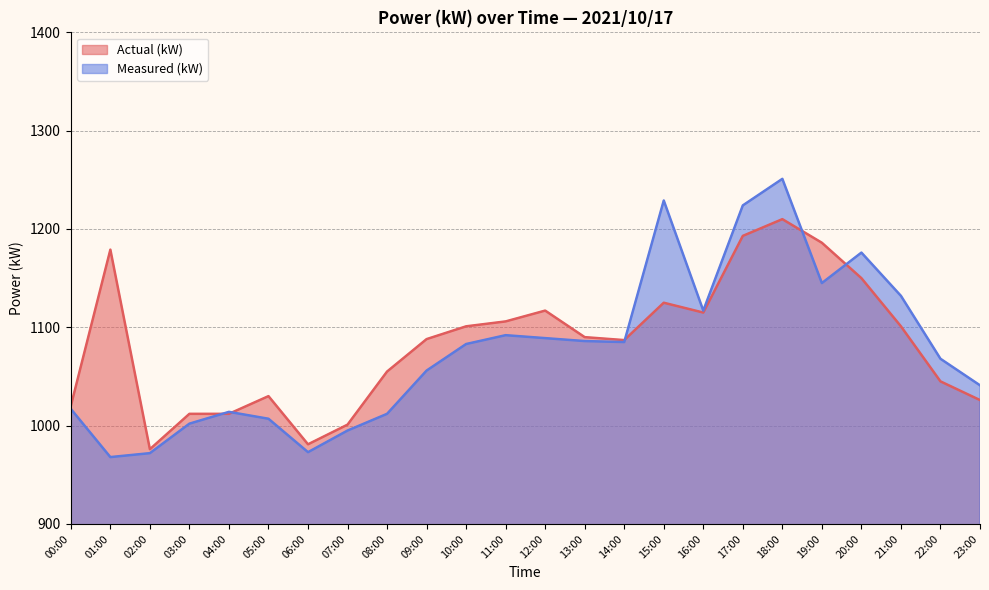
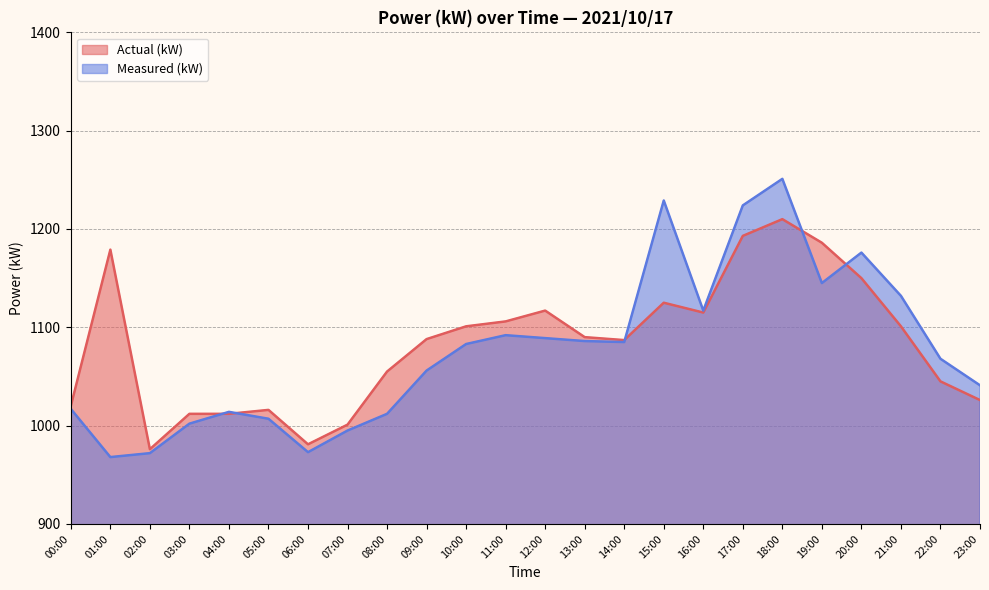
Actual (kW), 05:00: 1030 -> 1020
